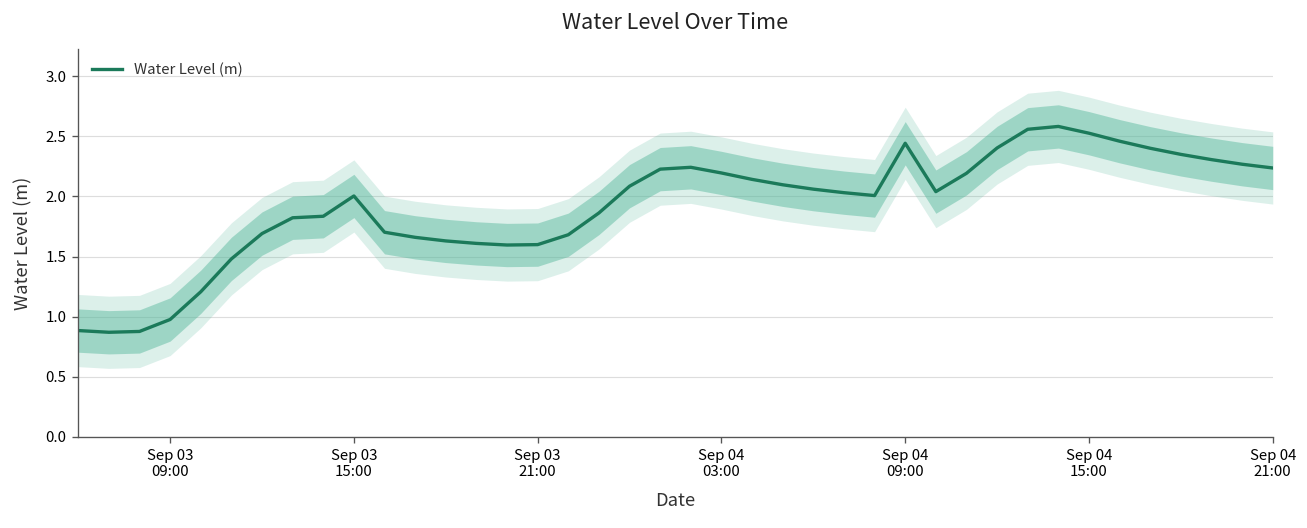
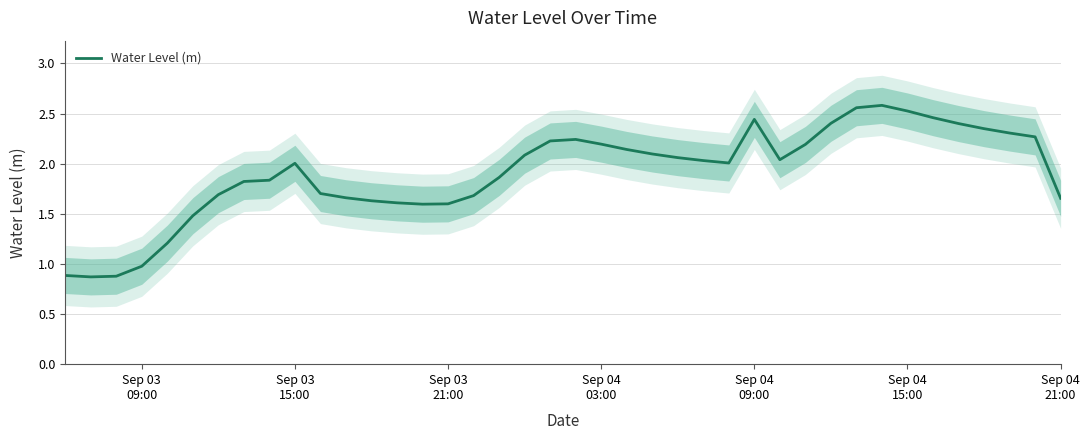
Water Level (m), Sep 04 21:00: 2.24 -> 1.65
